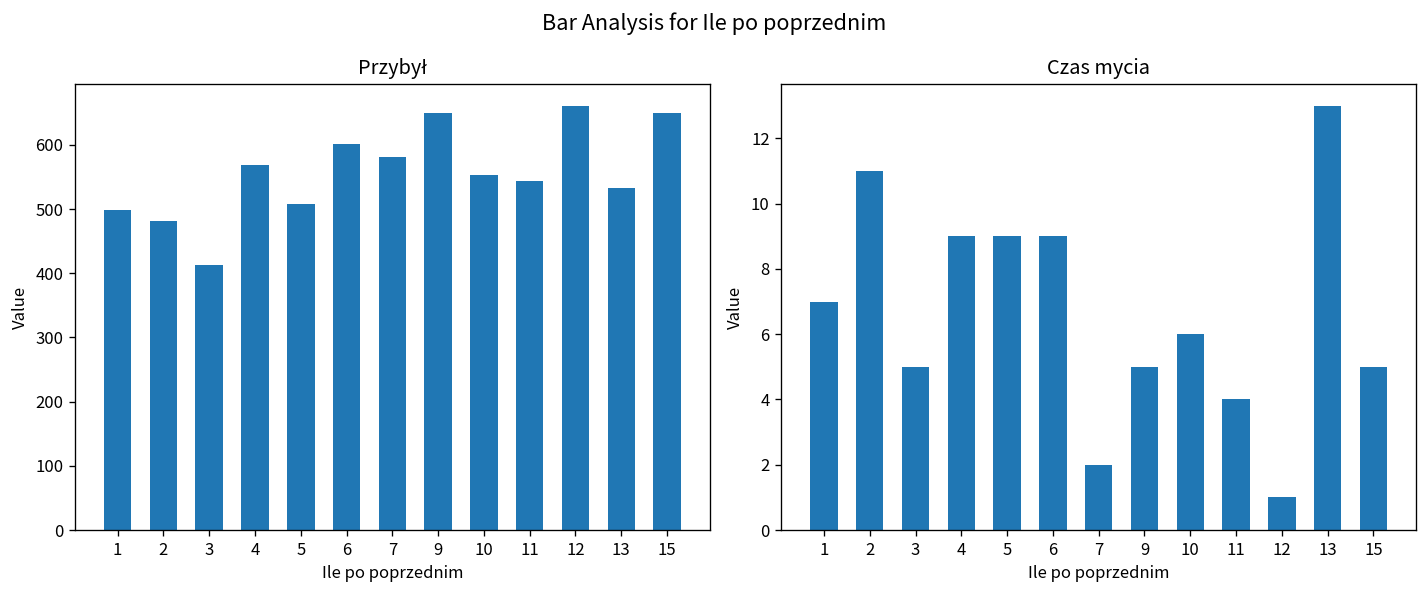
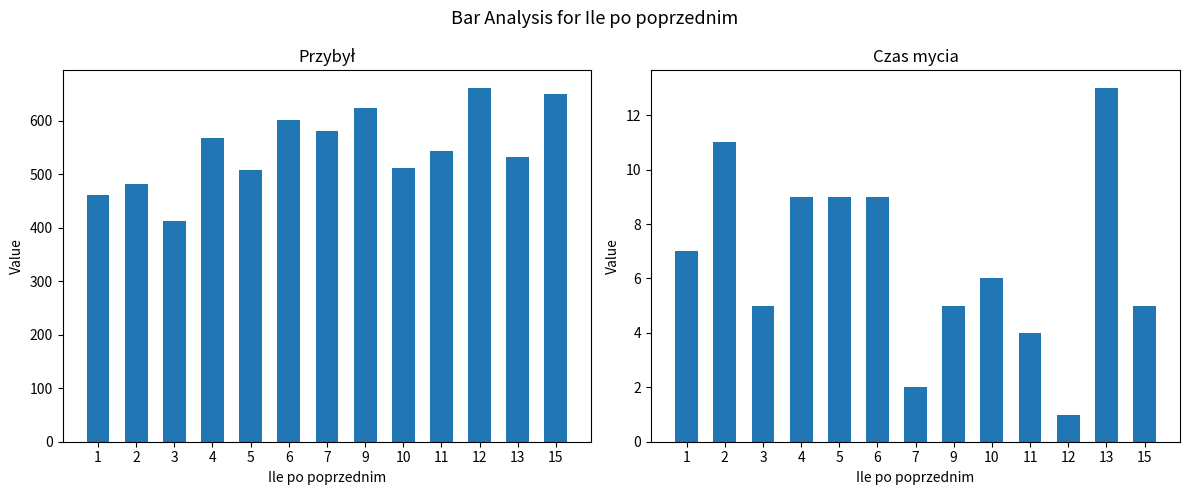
Przybył, 1: 500 -> 460
Przybył, 9: 650 -> 620
Przybył, 10: 550 -> 510
